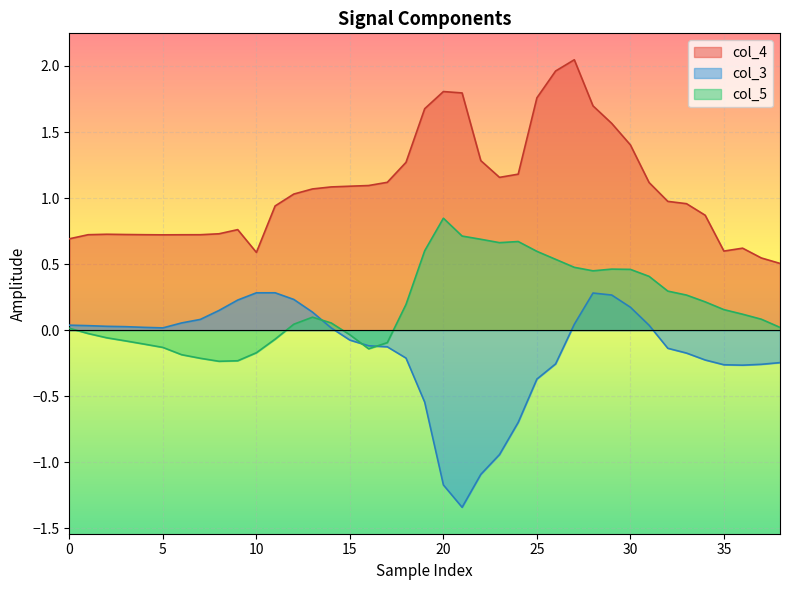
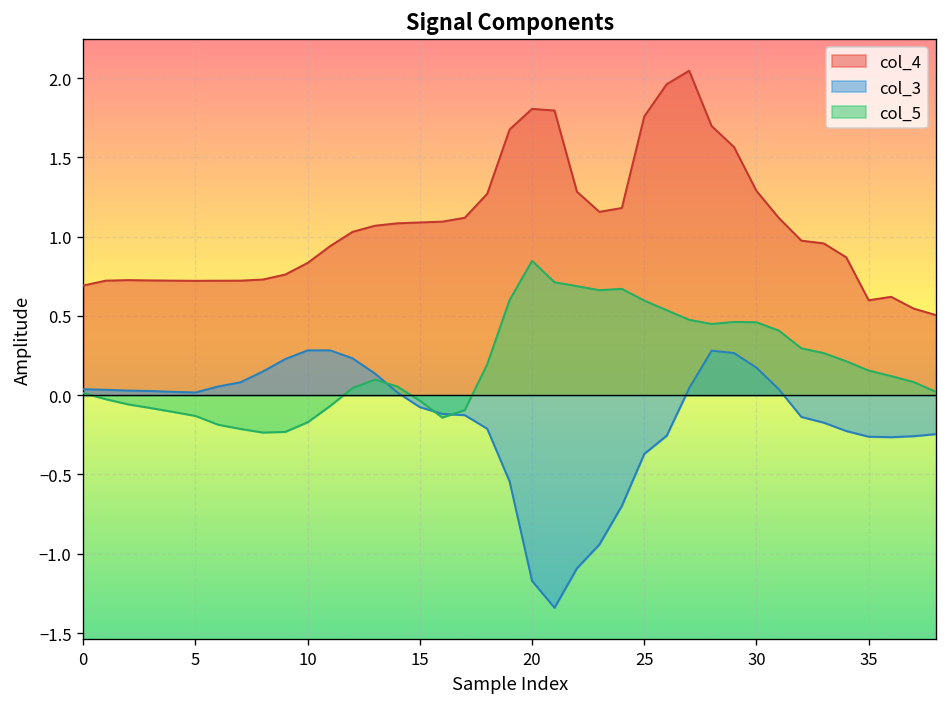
col_4, 10: 0.59 -> 0.83
col_4, 30: 1.40 -> 1.29
